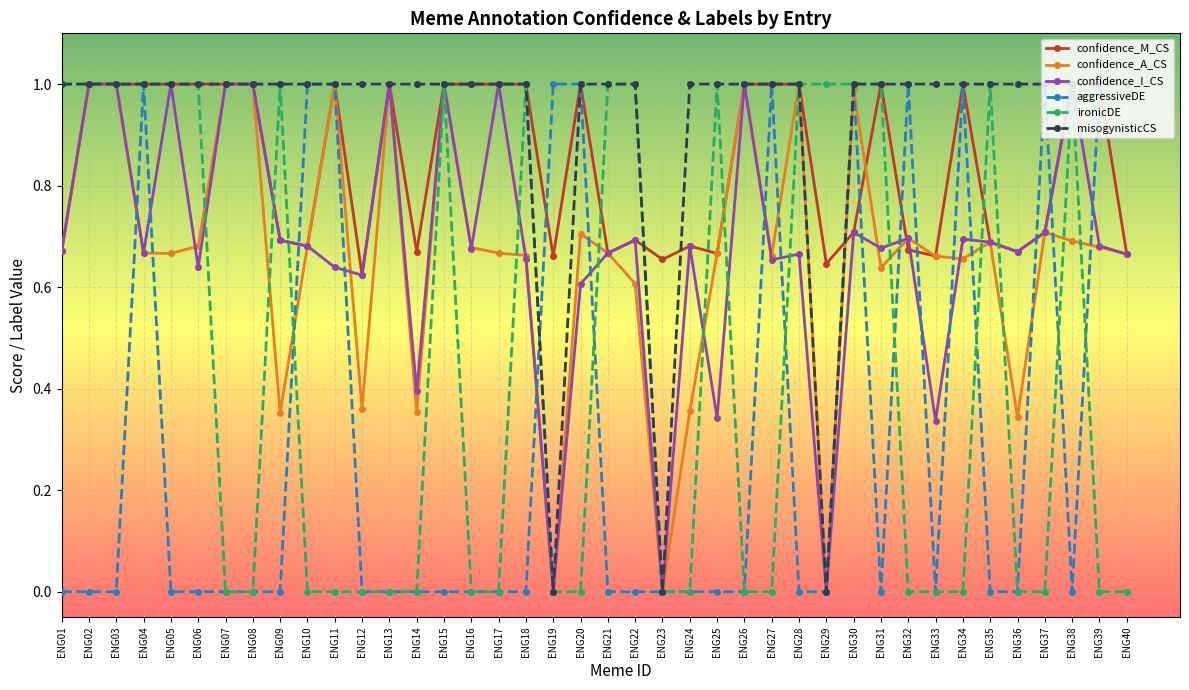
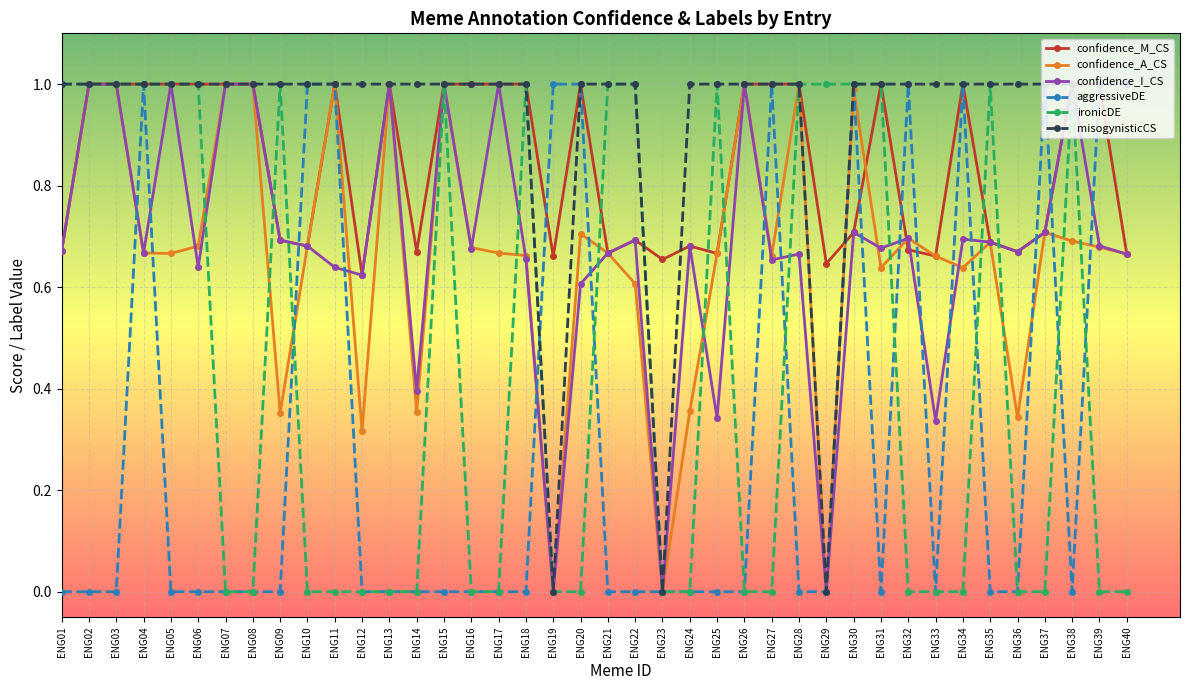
confidence_A_CS, ENG12: 0.36 -> 0.32
confidence_A_CS, ENG34: 0.66 -> 0.64
